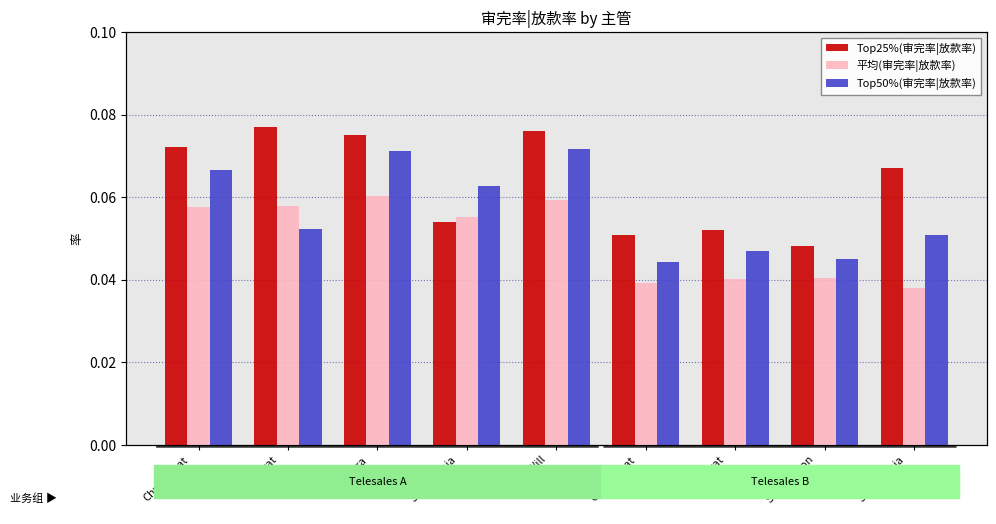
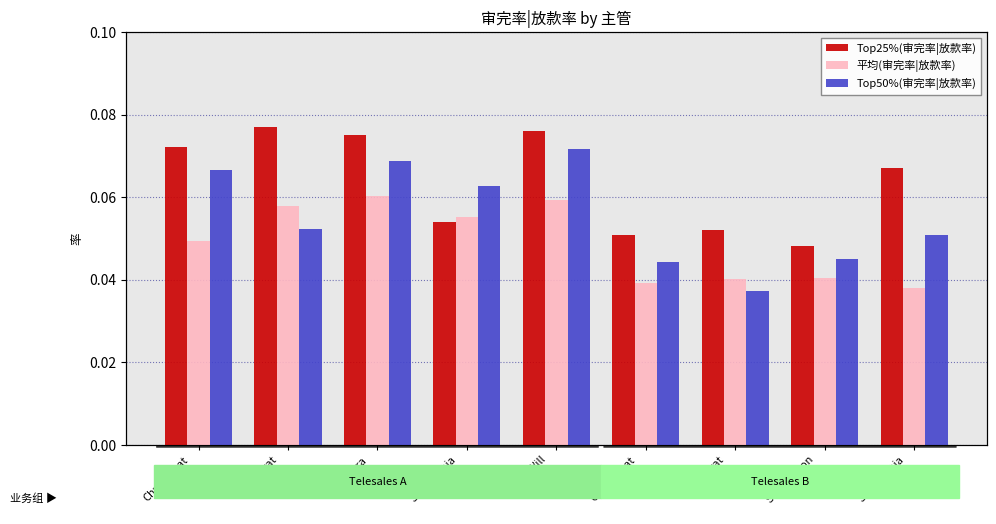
平均(审完率|放款率), Chuthamat (A): 0.058 -> 0.050
Top50%(审完率|放款率), Narissara (A): 0.071 -> 0.069
Top50%(审完率|放款率), Jindarat (B): 0.047 -> 0.037
